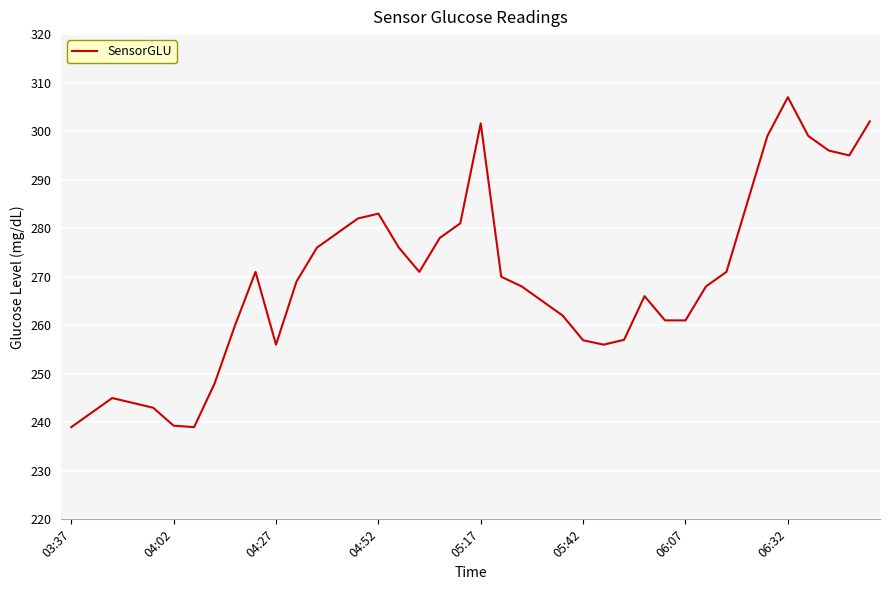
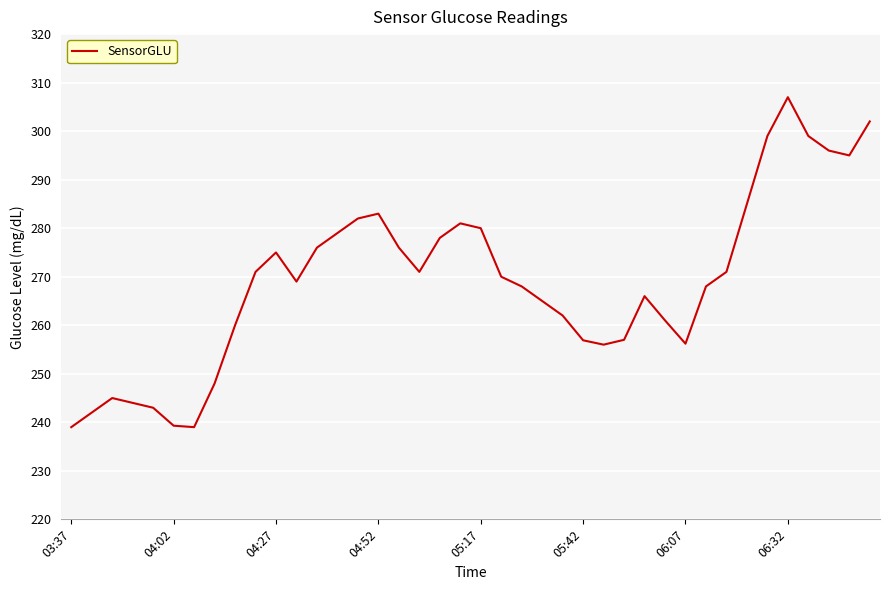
04:27: 256 -> 275
05:17: 302 -> 280
06:07: 261 -> 256
